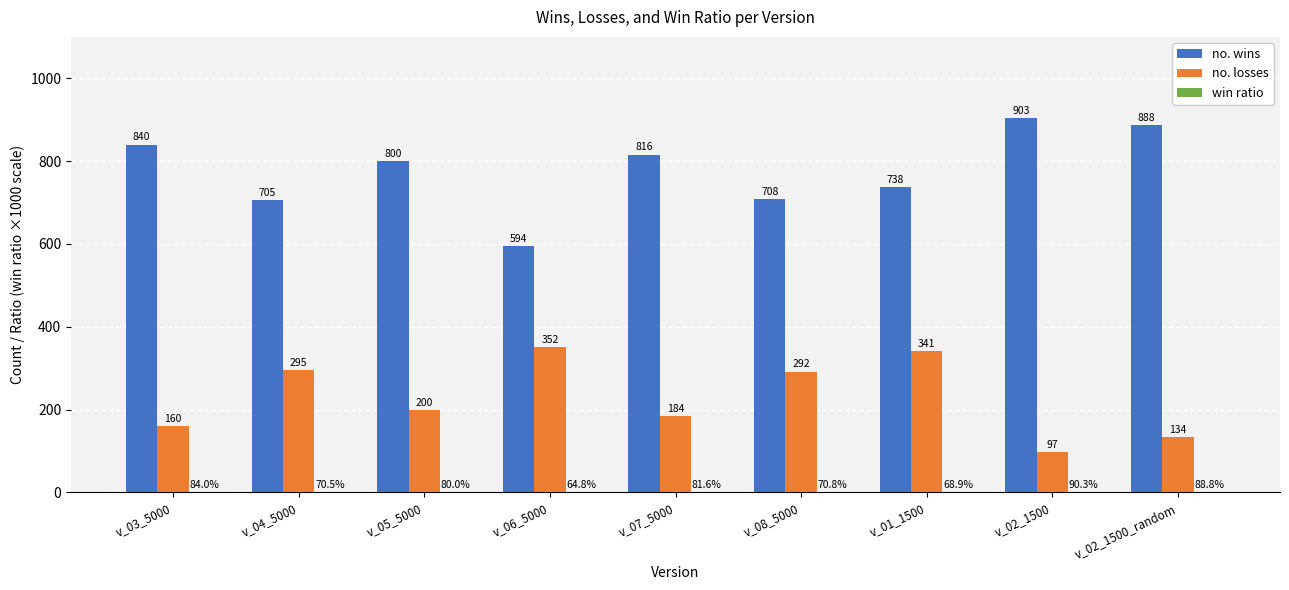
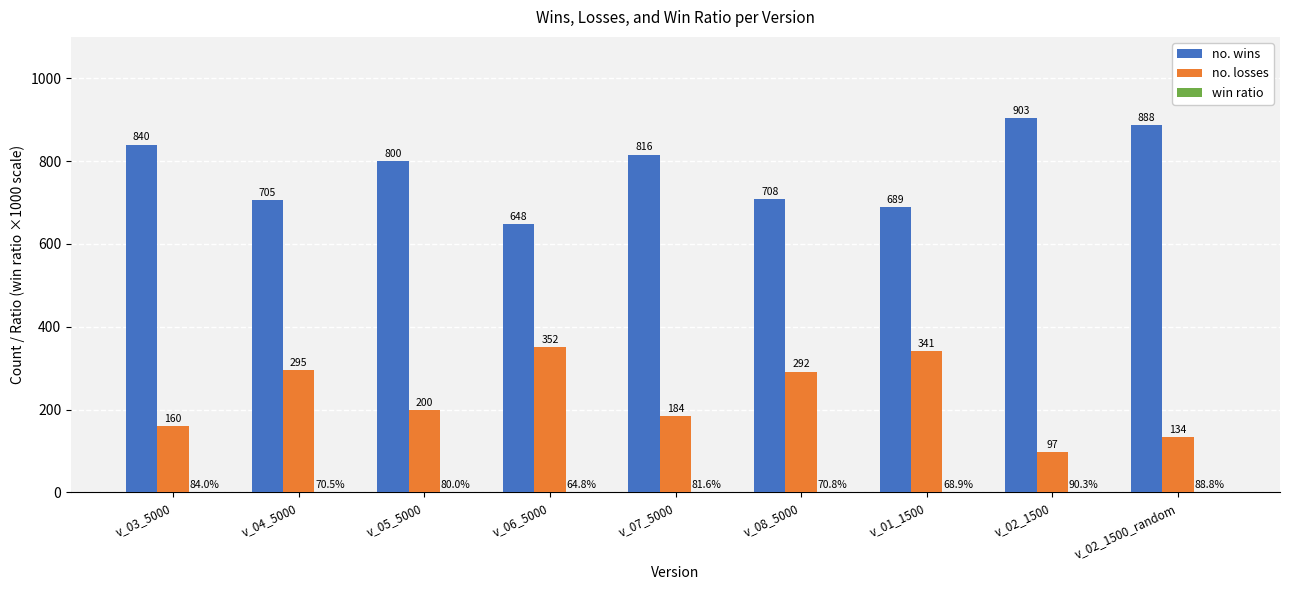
no. wins, v_06_5000: 594 -> 648
no. wins, v_01_1500: 738 -> 689
